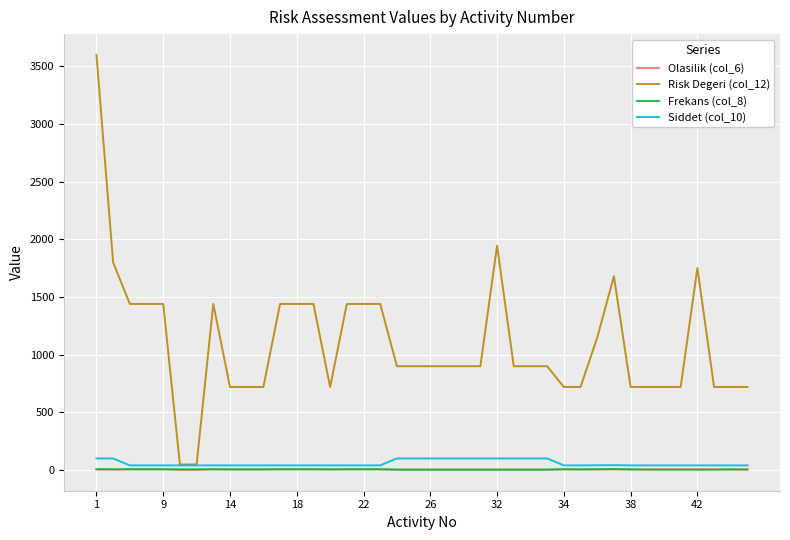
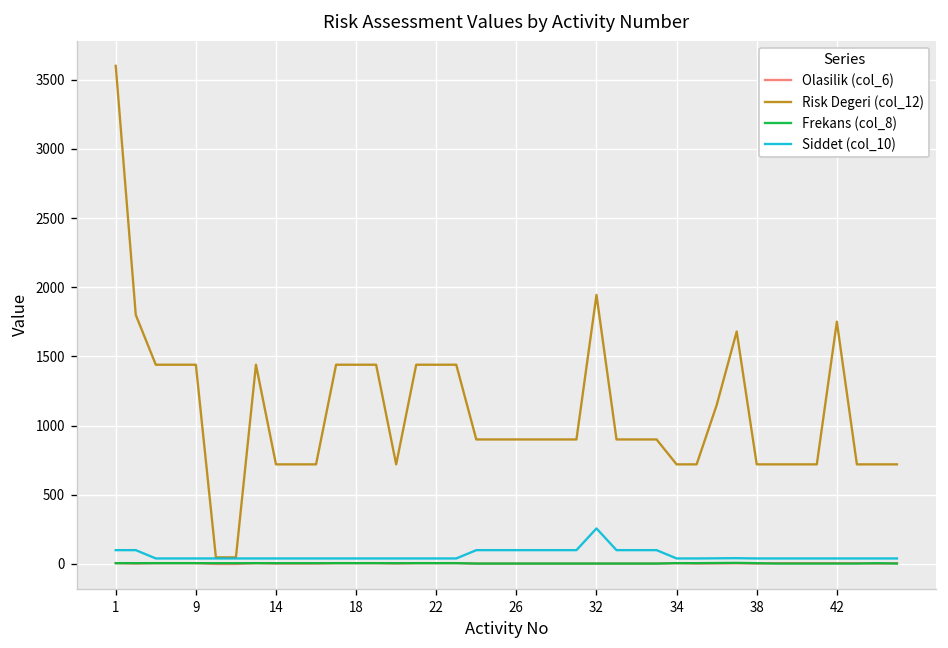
Siddet (col_10), 32: 100 -> 260
